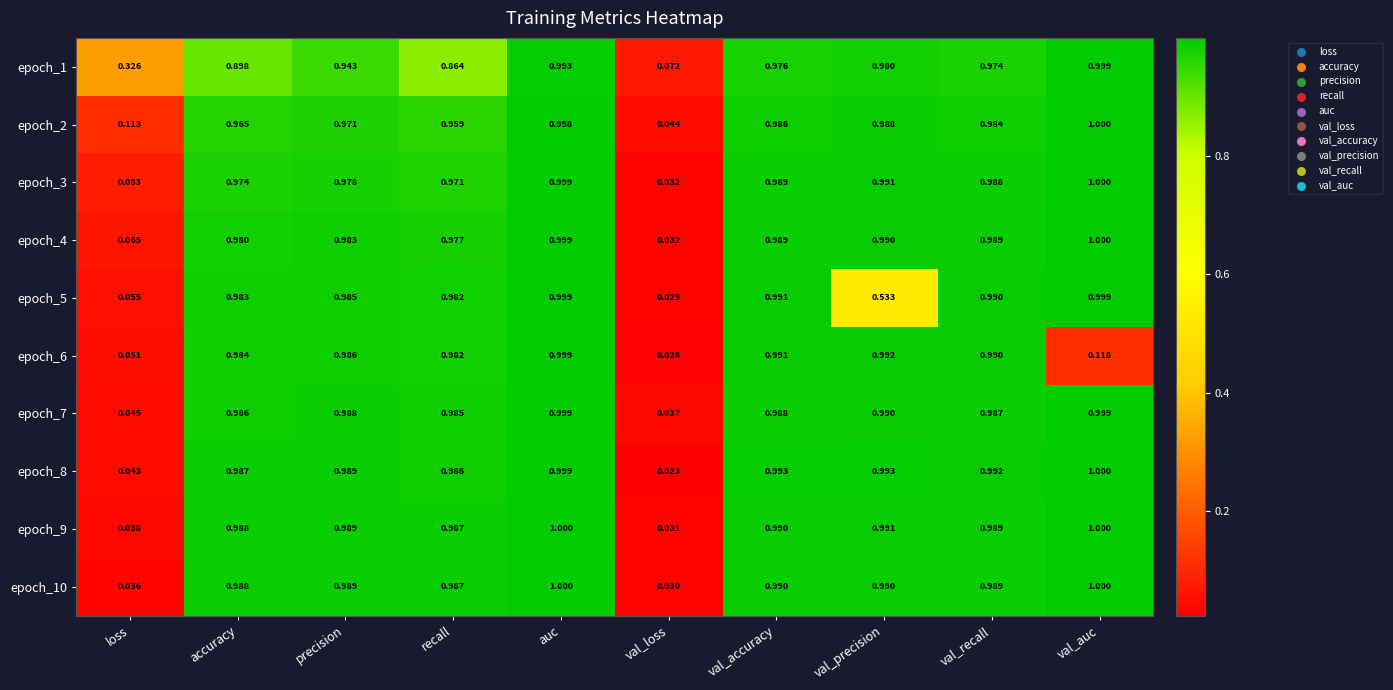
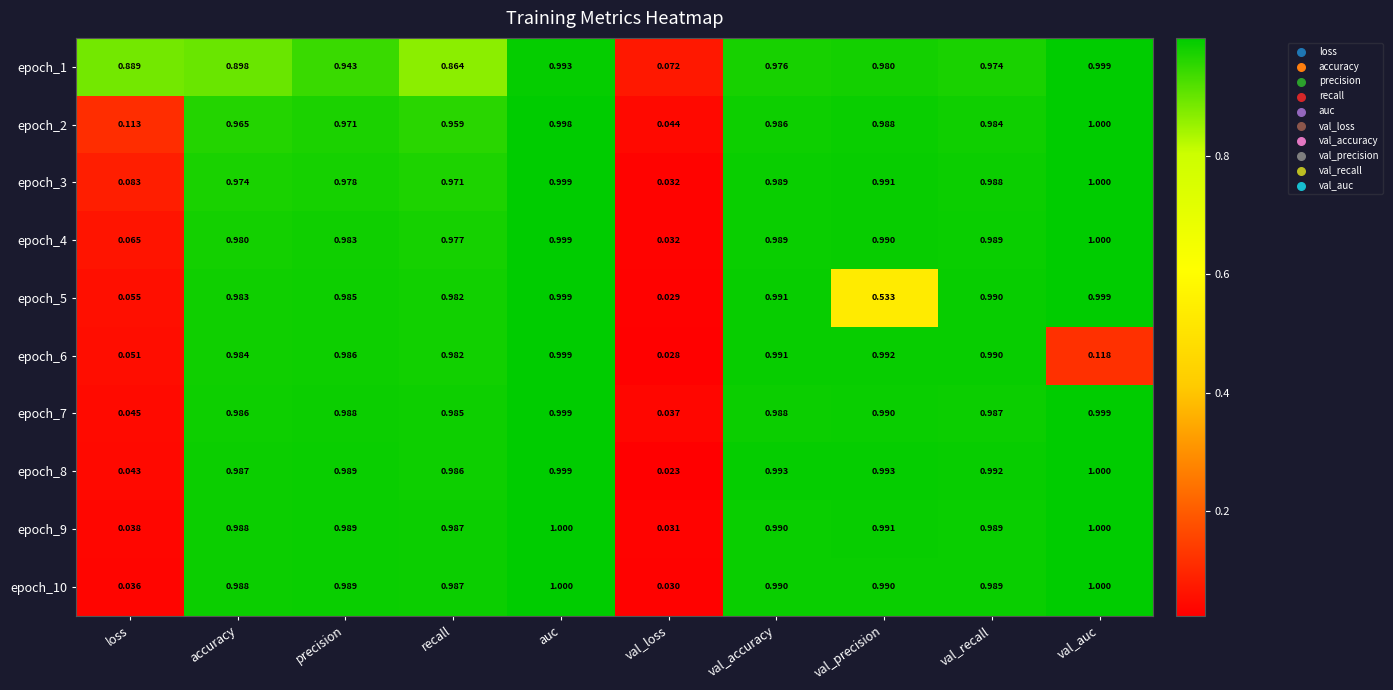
epoch_1, loss: 0.326 -> 0.889
